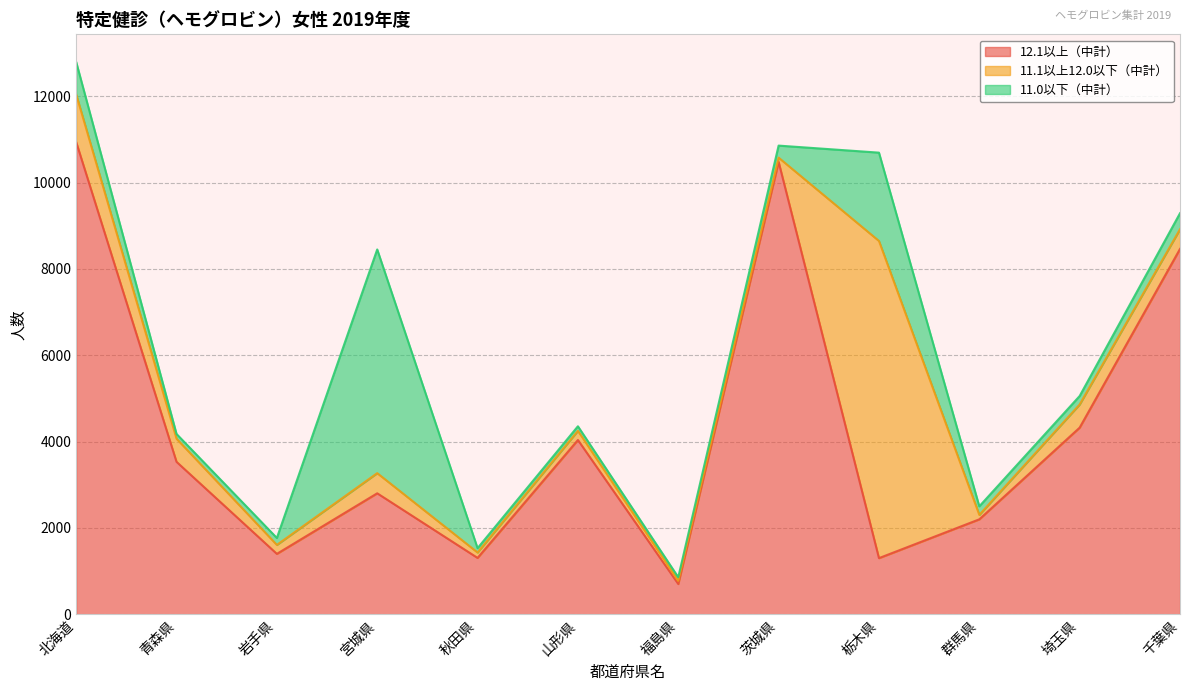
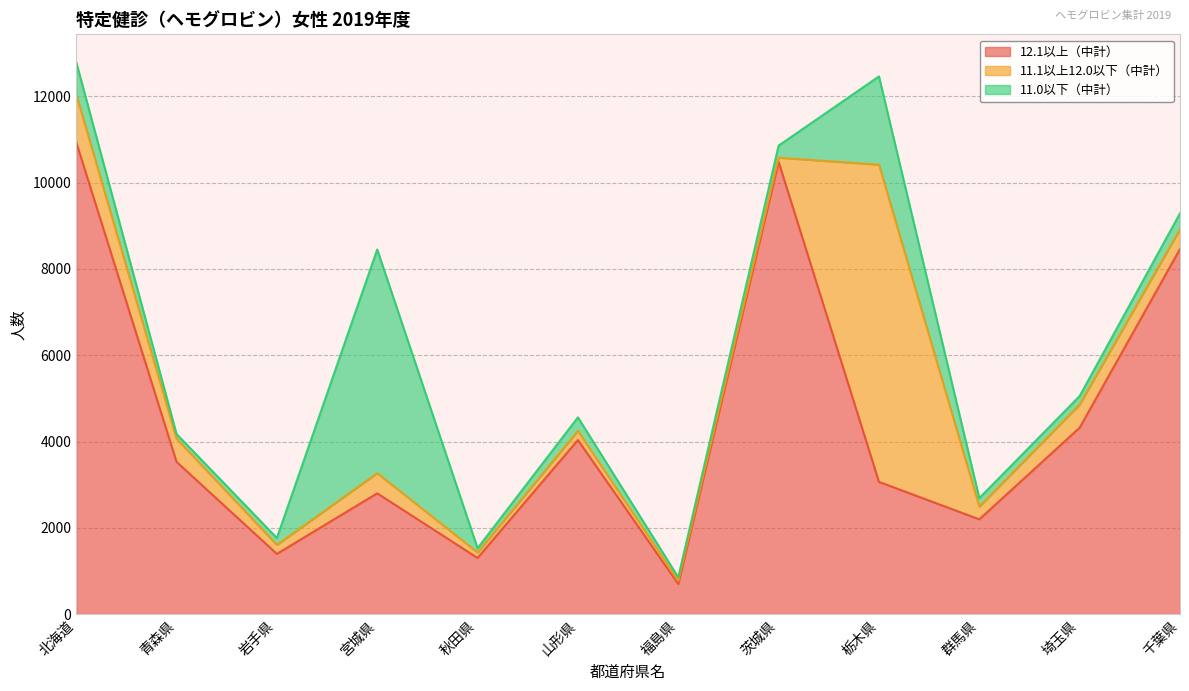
11.0以下（中計）, 山形県: 100 -> 300
12.1以上（中計）, 栃木県: 1300 -> 3100
11.1以上12.0以下（中計）, 群馬県: 100 -> 300
